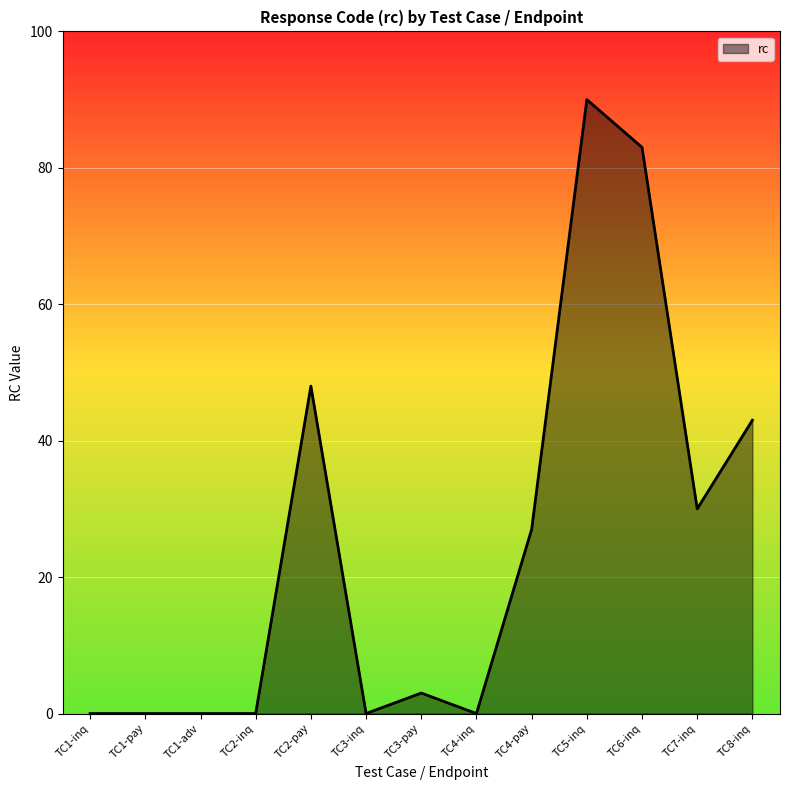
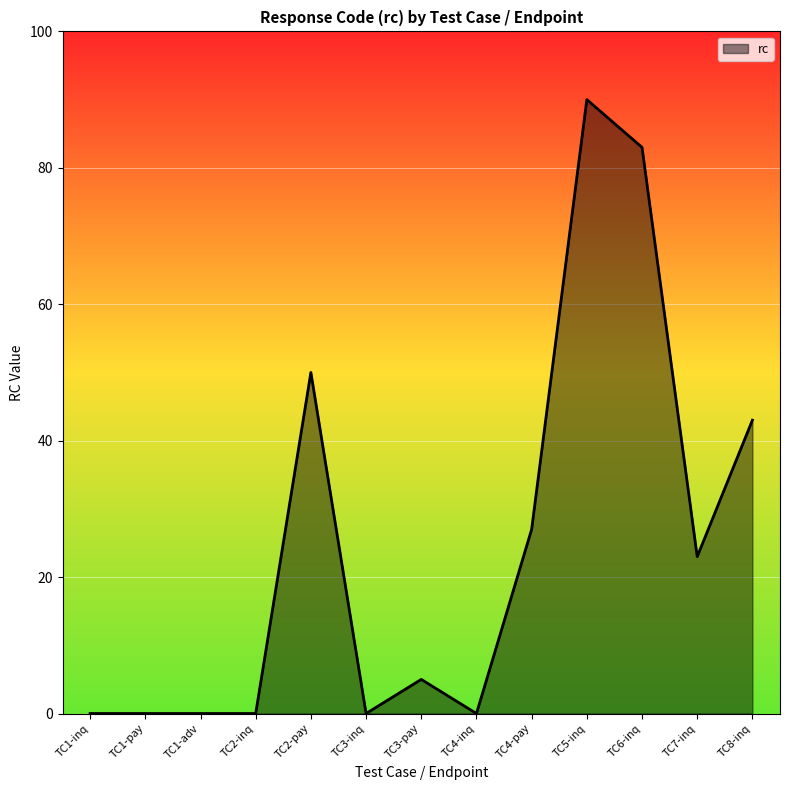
TC2-pay: 48 -> 50
TC3-pay: 3 -> 5
TC7-inq: 30 -> 23
